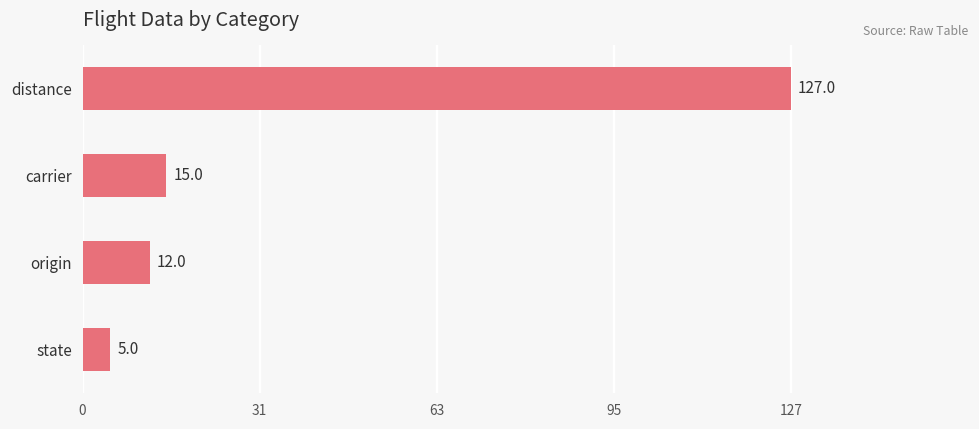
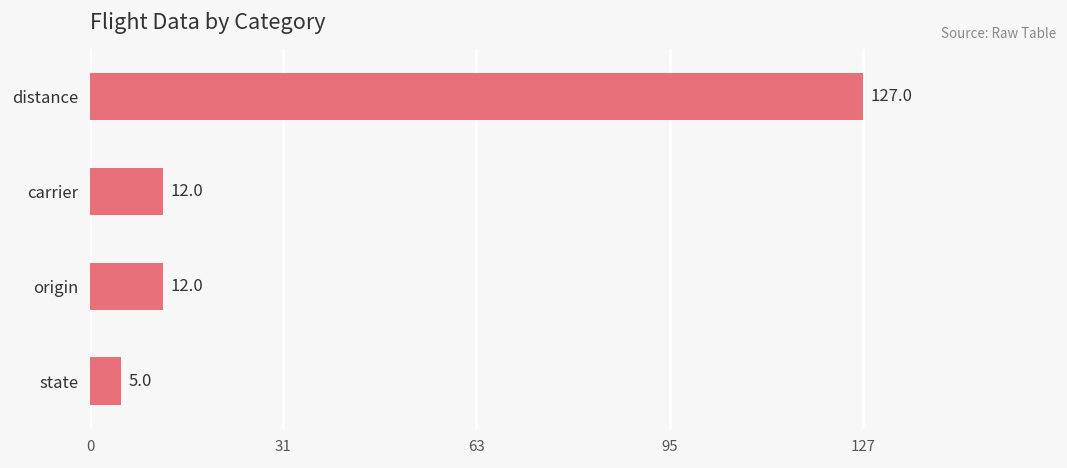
carrier: 15.0 -> 12.0
